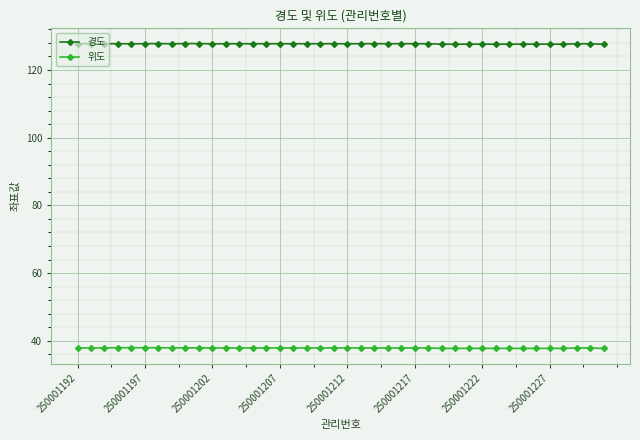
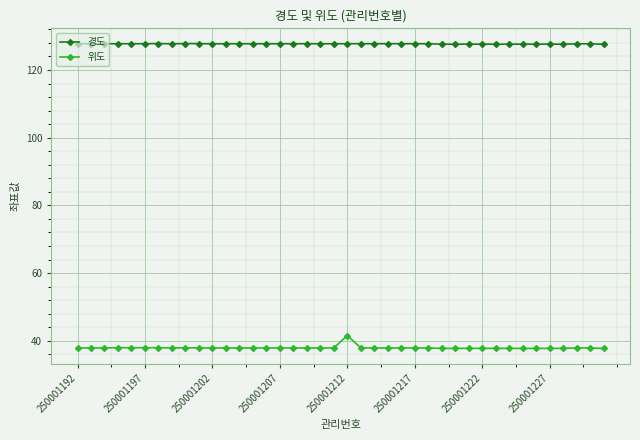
위도, 250001212: 38 -> 42
